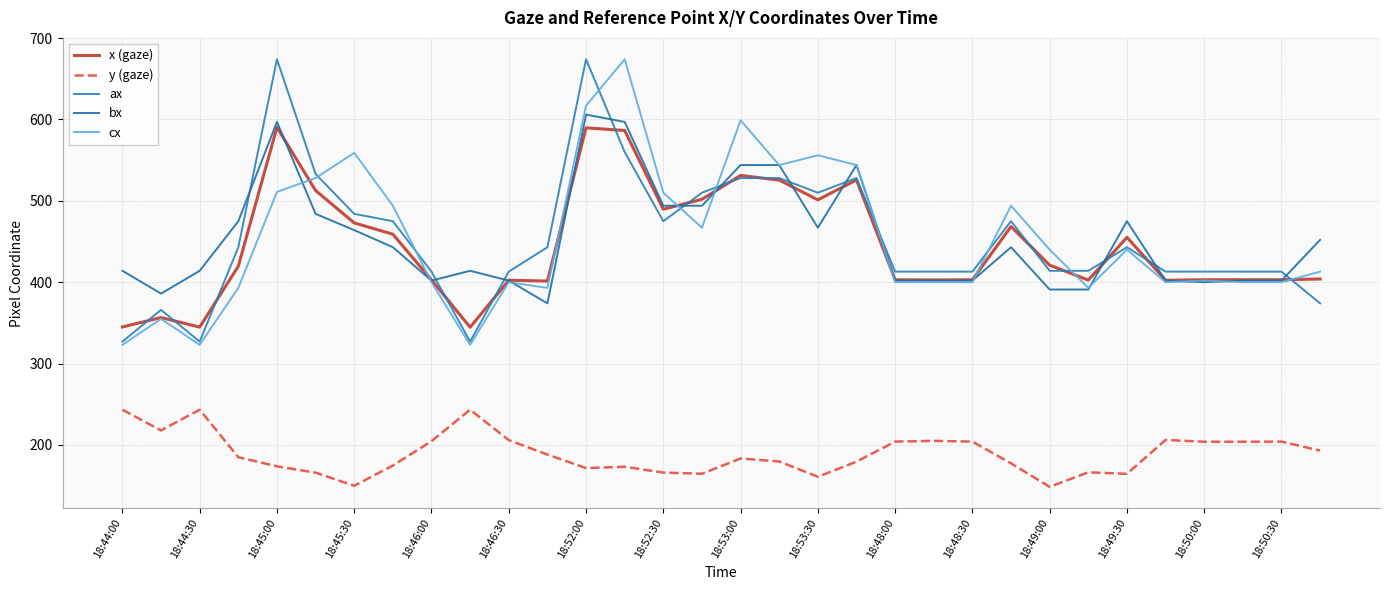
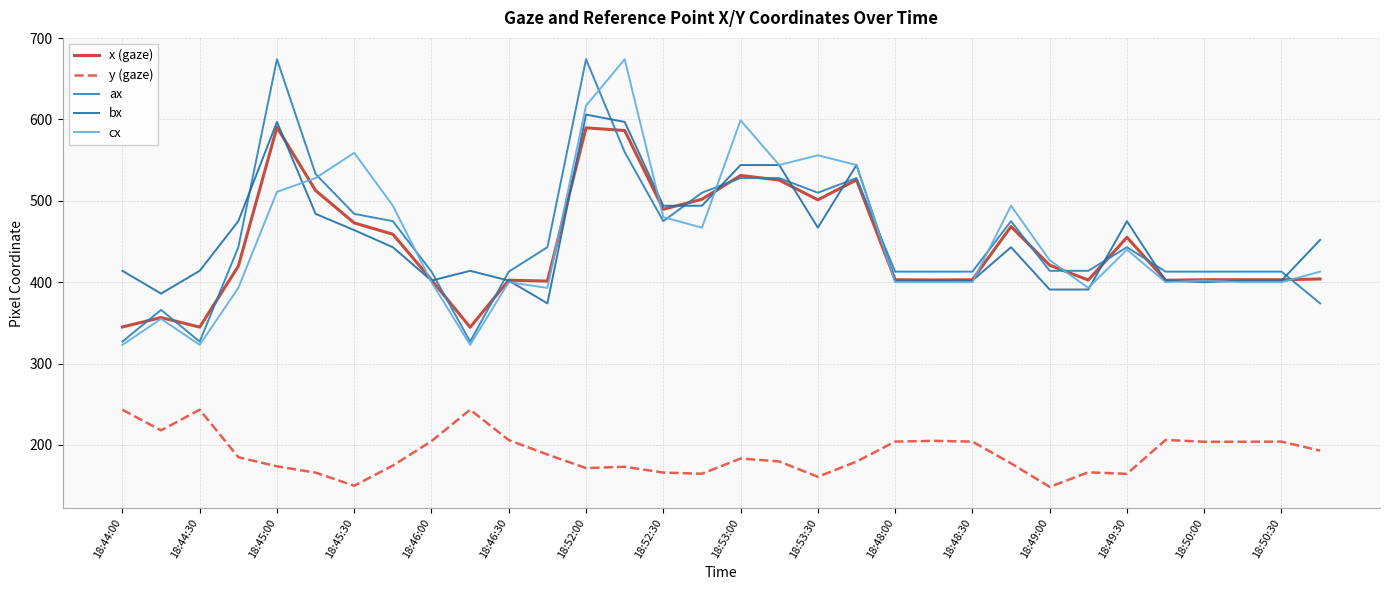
cx, 18:52:30: 510 -> 480
cx, 18:49:00: 440 -> 430
